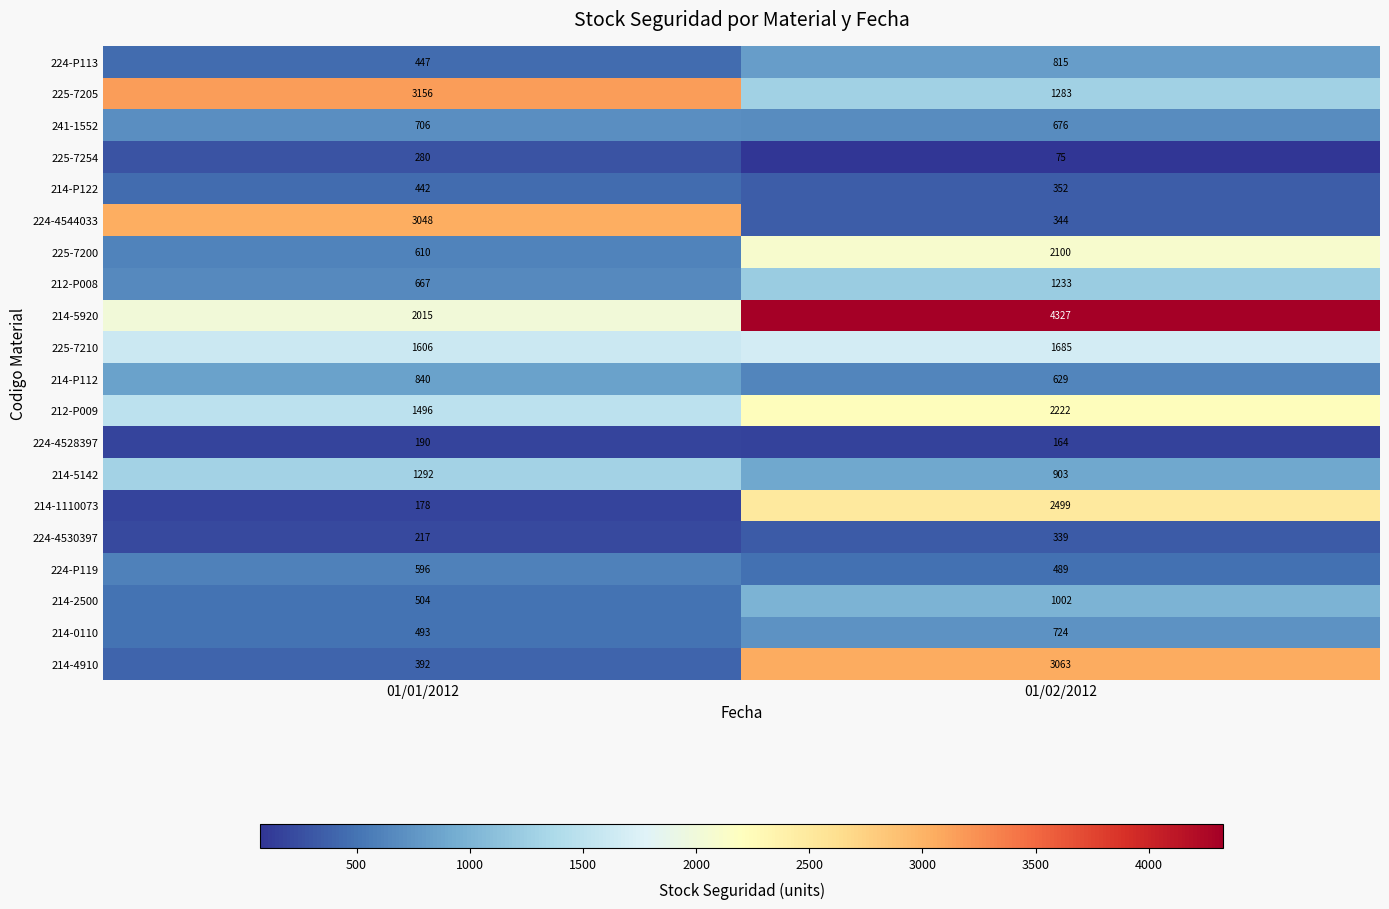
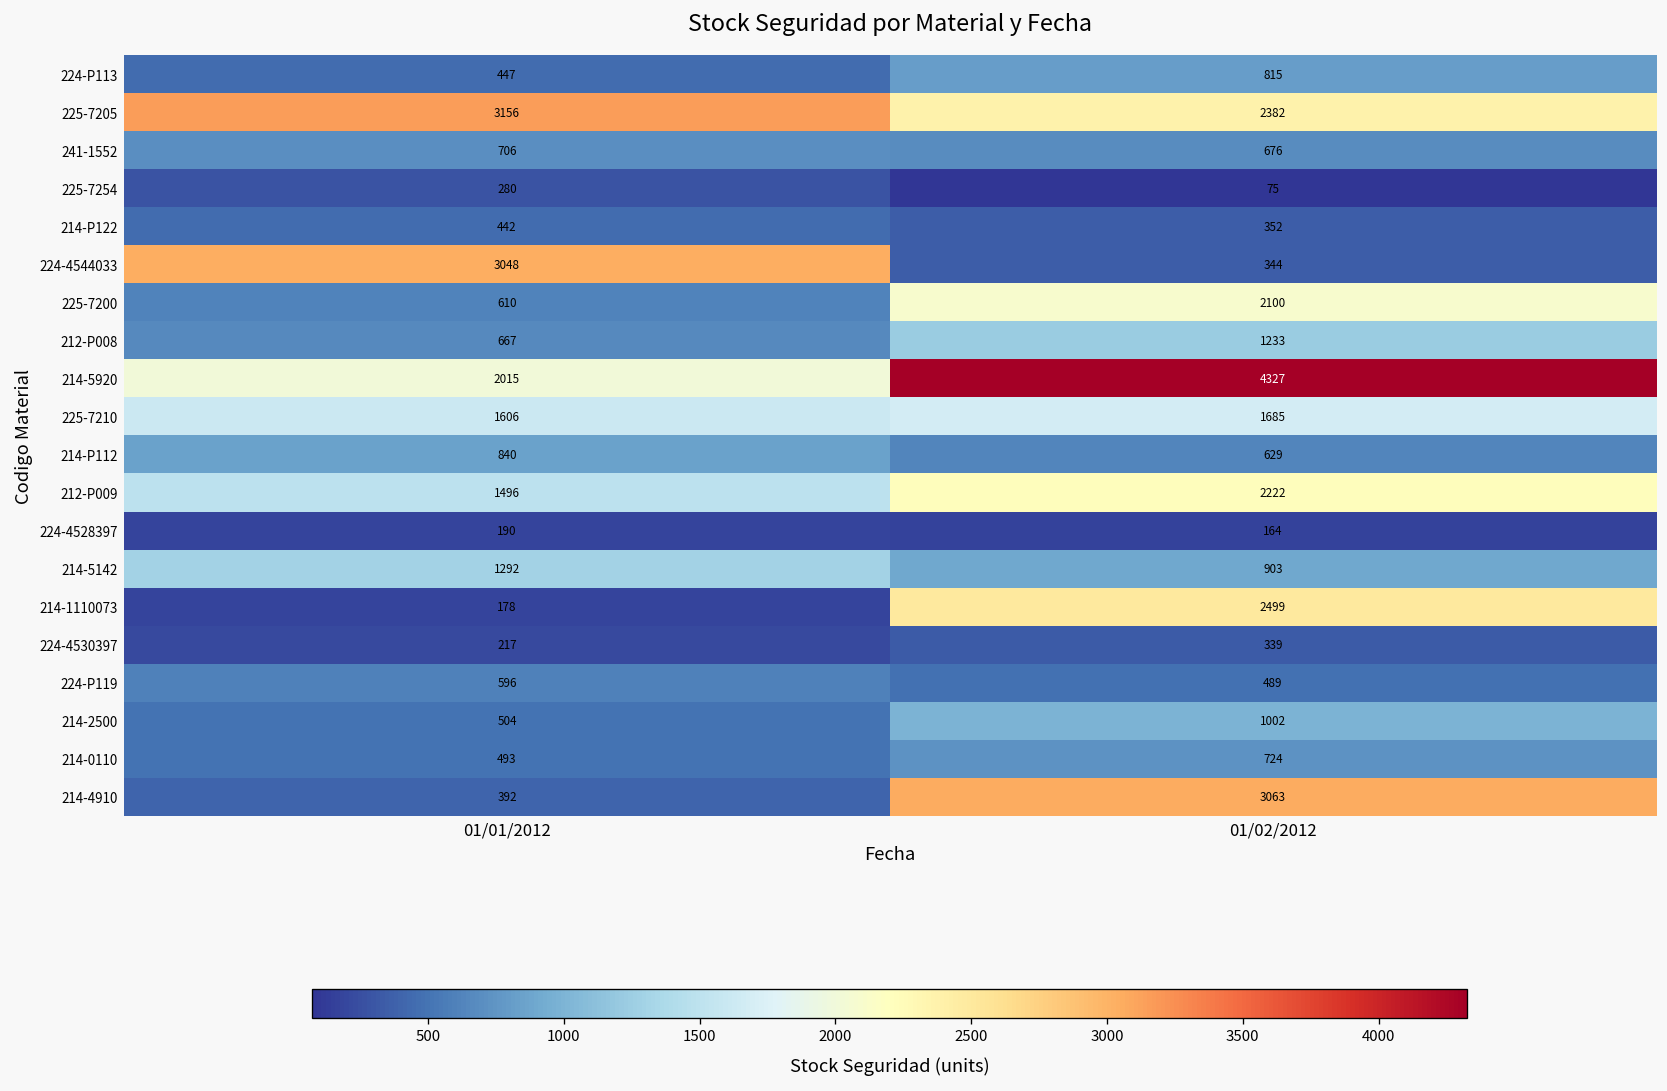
225-7205, 01/02/2012: 1283 -> 2382
